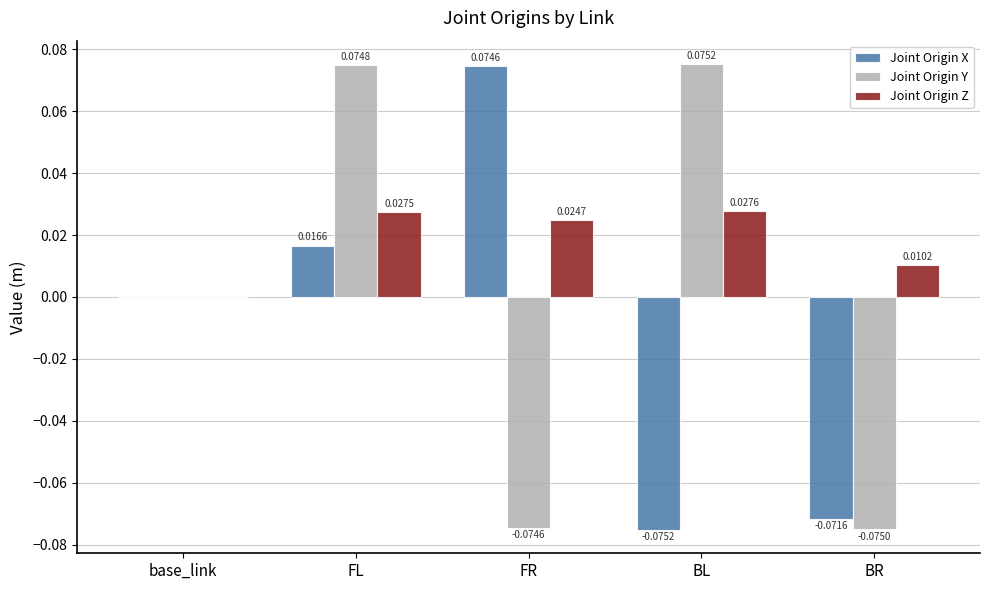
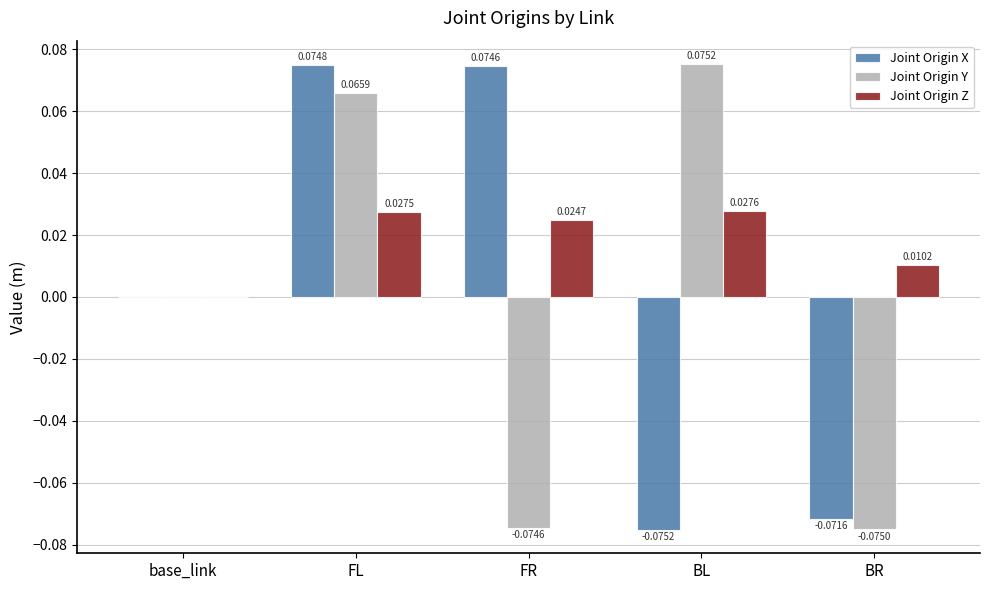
Joint Origin X, FL: 0.0166 -> 0.0748
Joint Origin Y, FL: 0.0748 -> 0.0659
